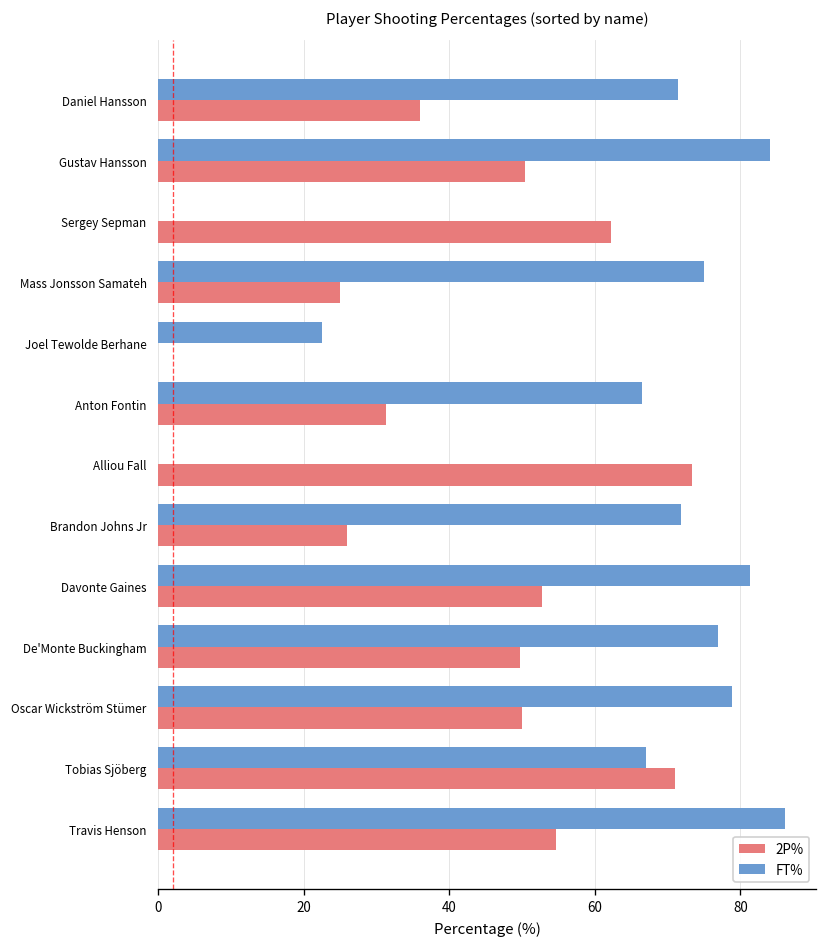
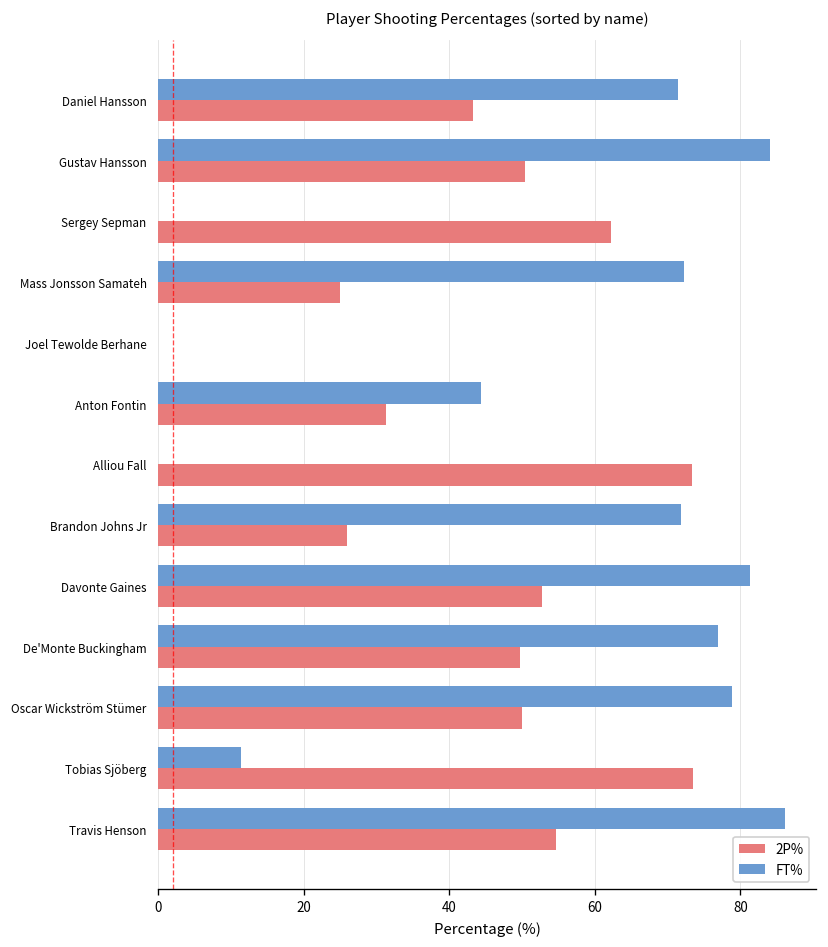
2P%, Daniel Hansson: 36 -> 43
FT%, Mass Jonsson Samateh: 75 -> 72
FT%, Joel Tewolde Berhane: 23 -> 0
FT%, Anton Fontin: 67 -> 44
FT%, Tobias Sjöberg: 67 -> 11
2P%, Tobias Sjöberg: 71 -> 74
